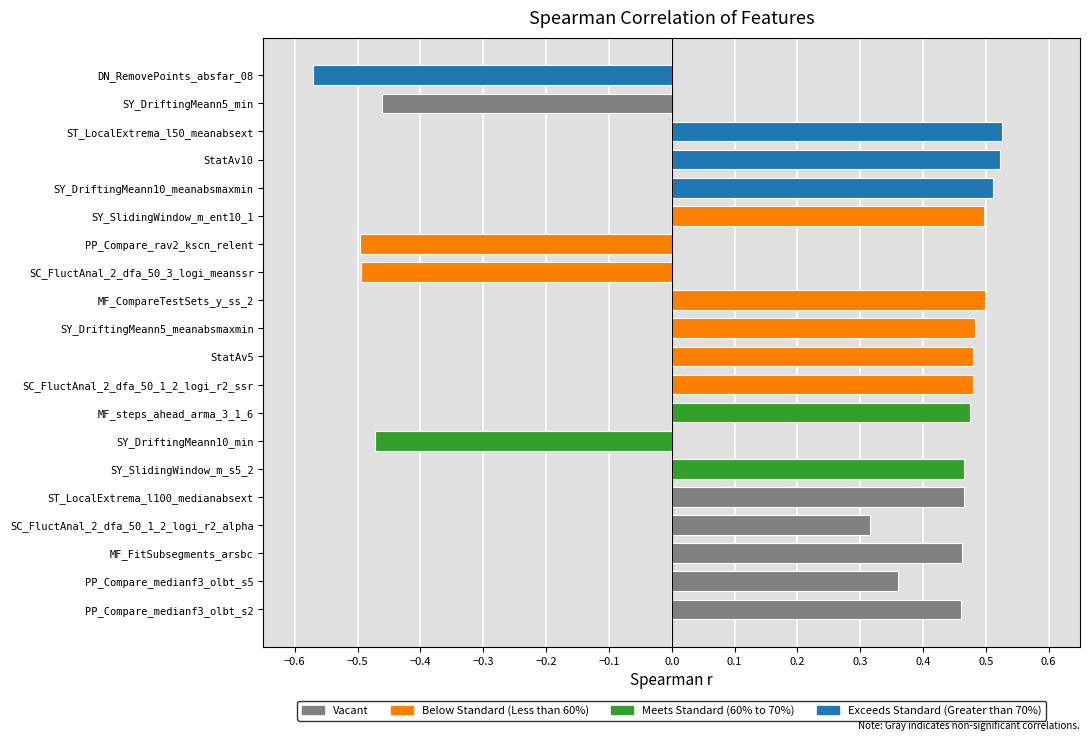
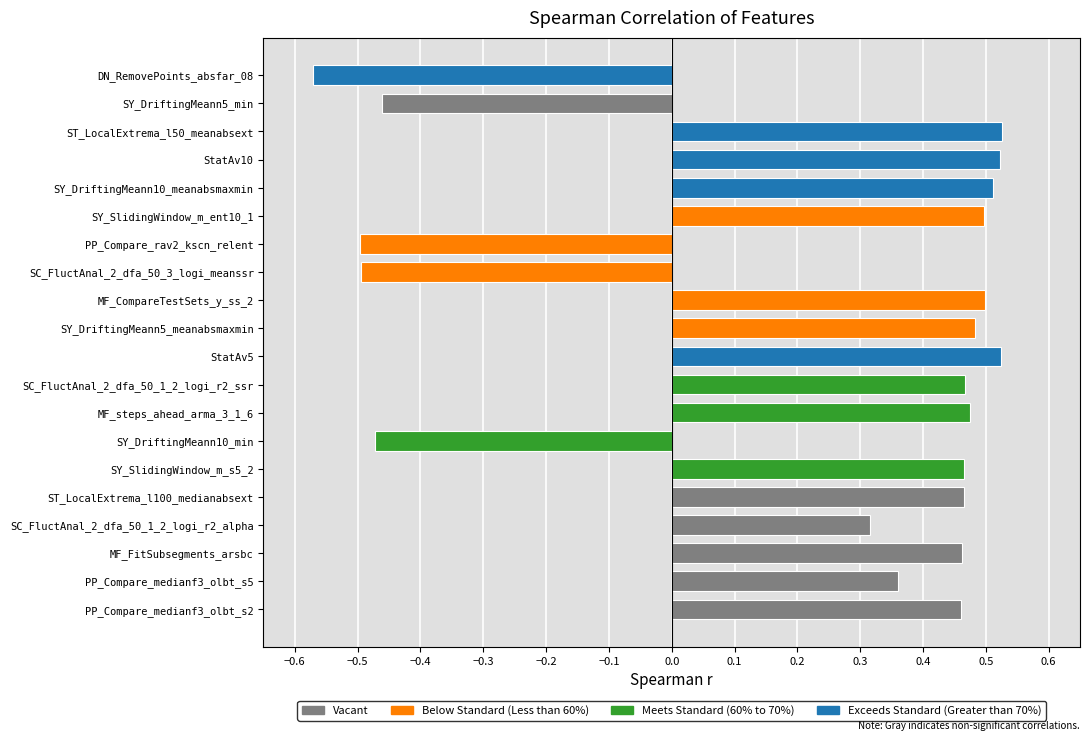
StatAv5: 0.48 -> 0.52
SC_FluctAnal_2_dfa_50_1_2_logi_r2_ssr: 0.48 -> 0.47
